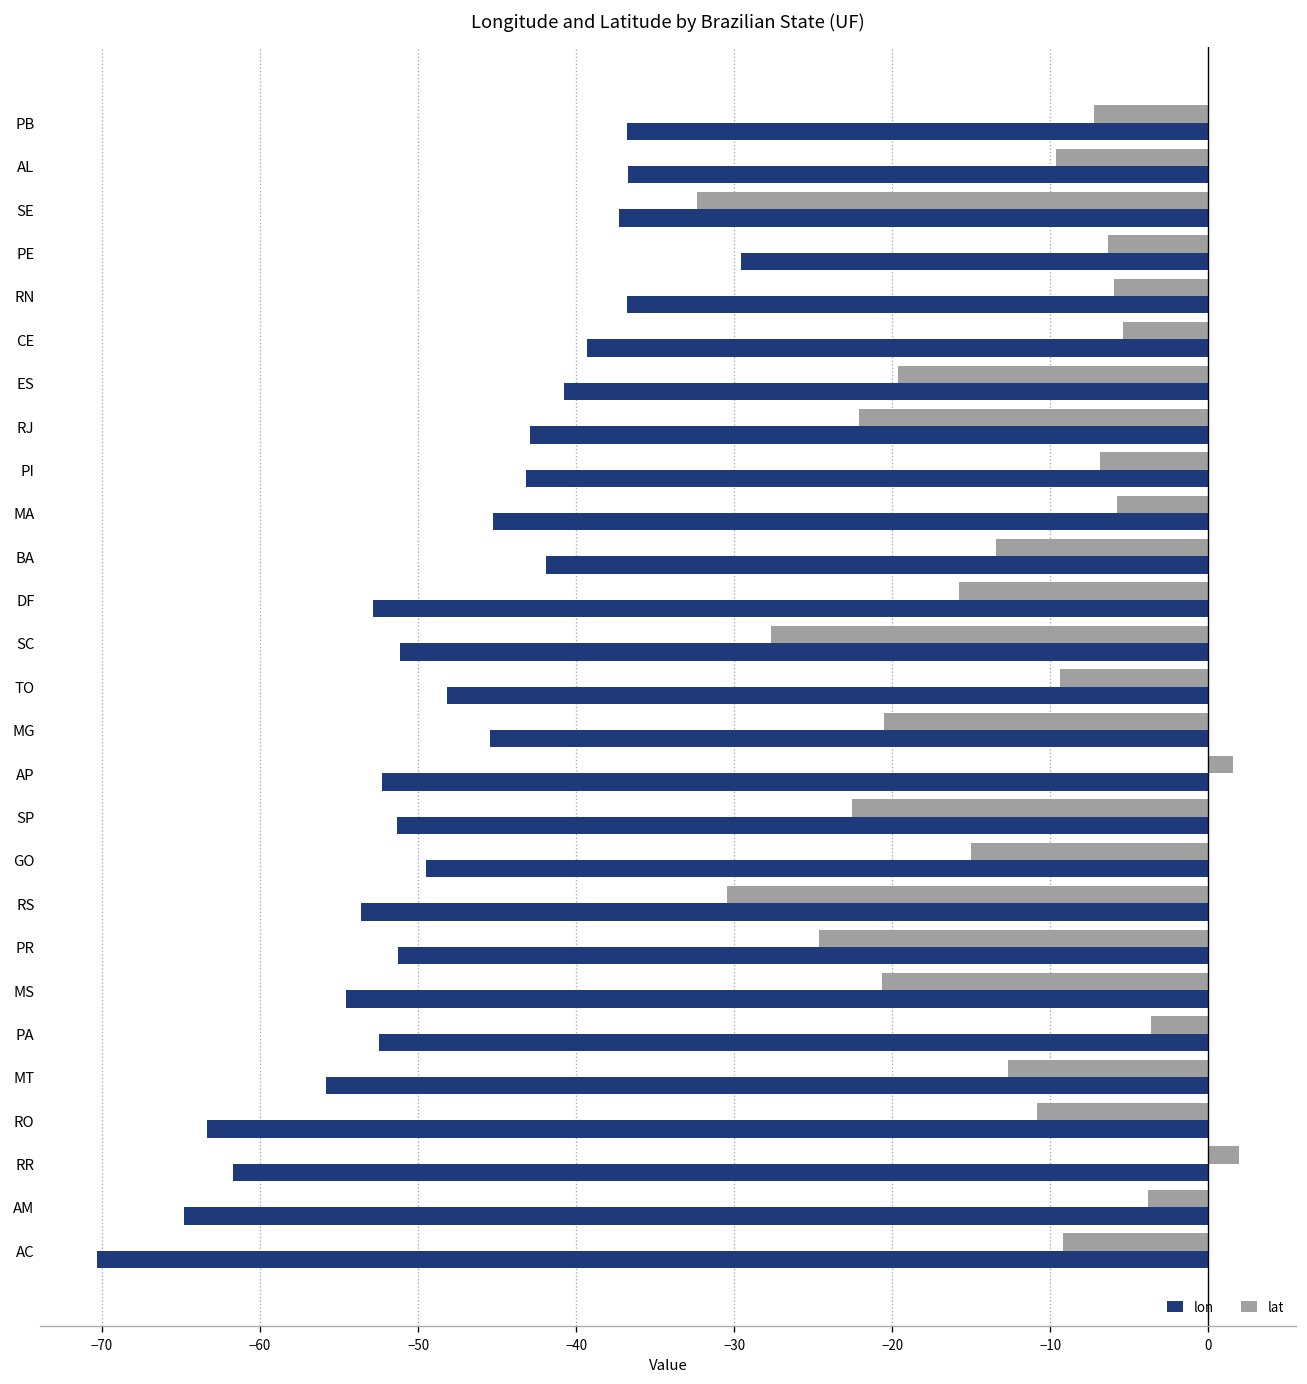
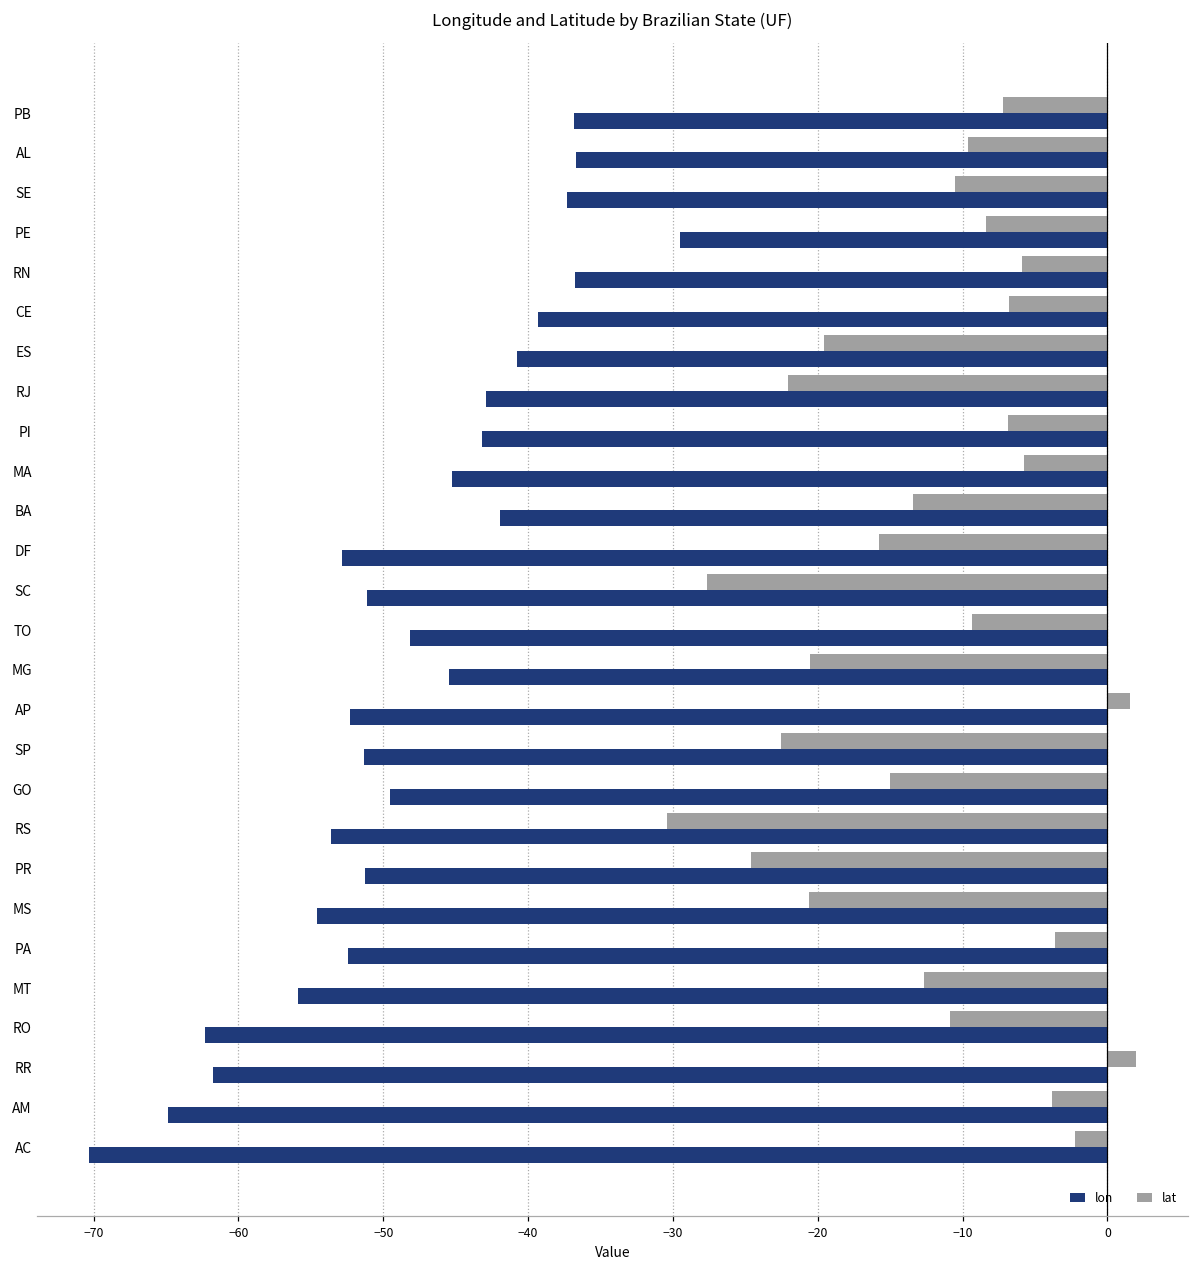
lat, SE: -32.3 -> -10.6
lat, PE: -6.4 -> -8.4
lat, CE: -5.4 -> -6.8
lon, RO: -63.4 -> -62.3
lat, AC: -9.2 -> -2.2
